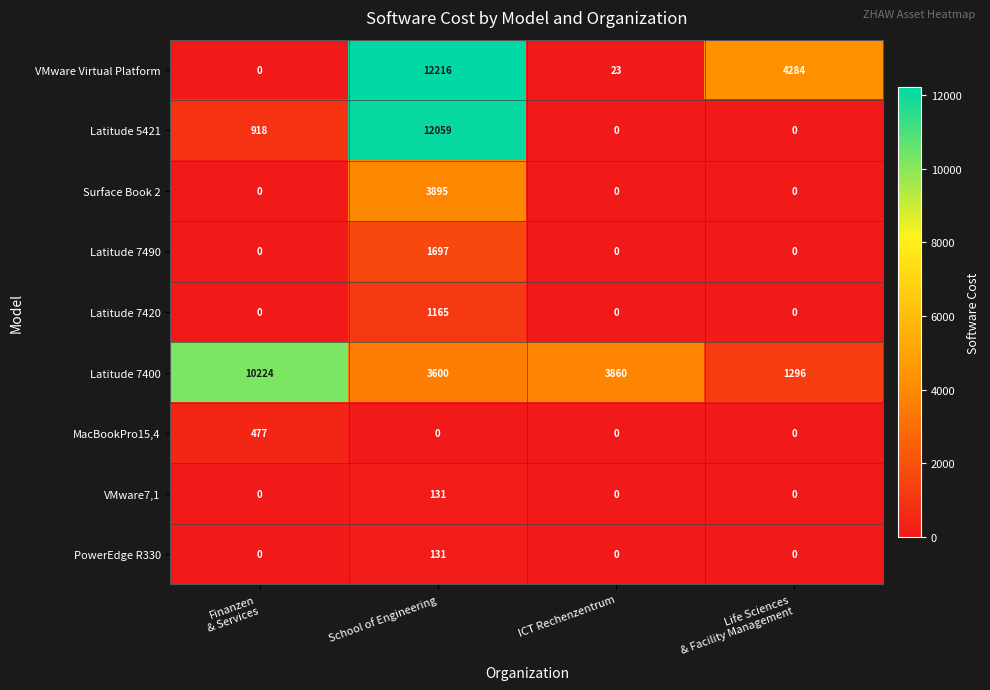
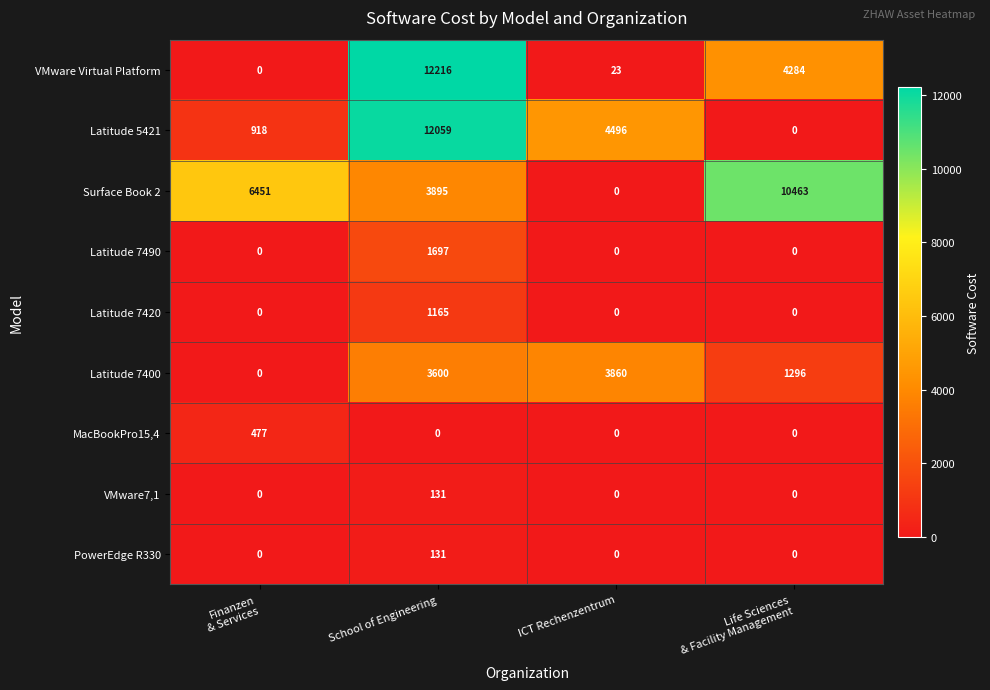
Latitude 5421, ICT Rechenzentrum: 0 -> 4496
Surface Book 2, Finanzen & Services: 0 -> 6451
Surface Book 2, Life Sciences & Facility Management: 0 -> 10463
Latitude 7400, Finanzen & Services: 10224 -> 0
